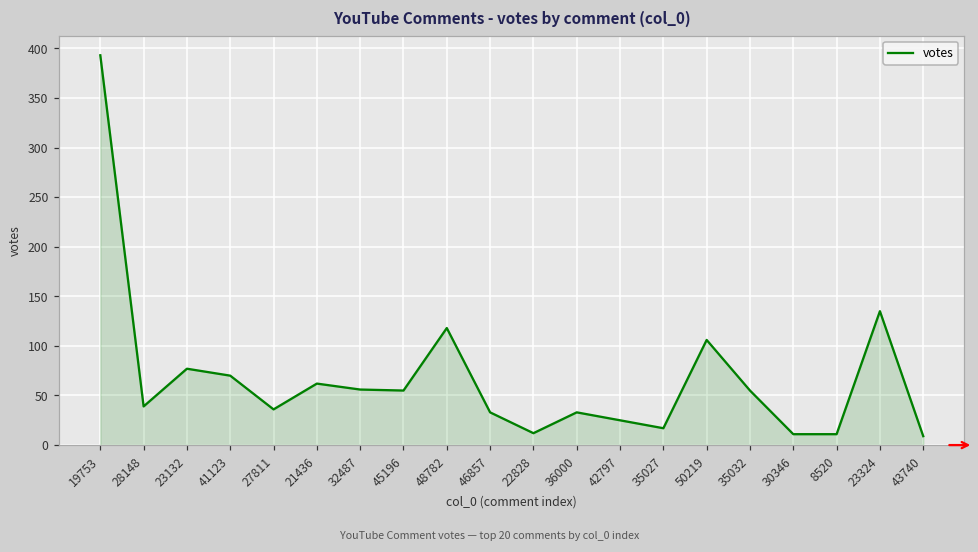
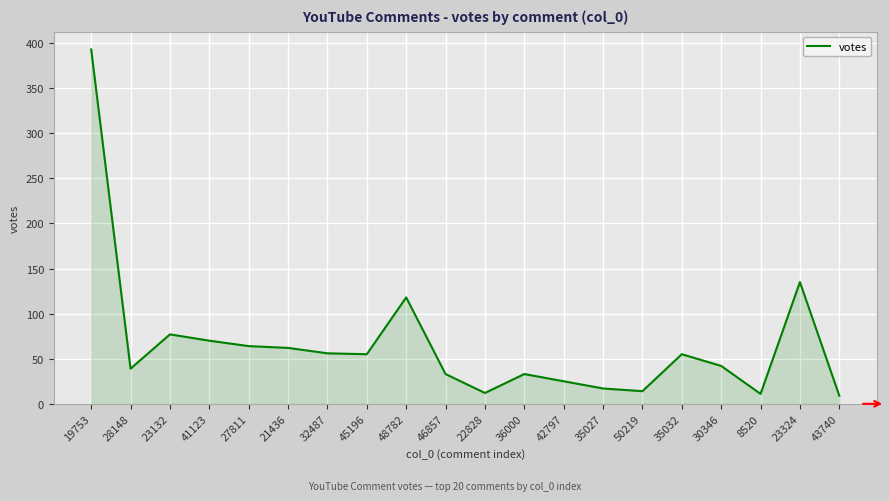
27811: 40 -> 60
50219: 110 -> 10
30346: 10 -> 40
